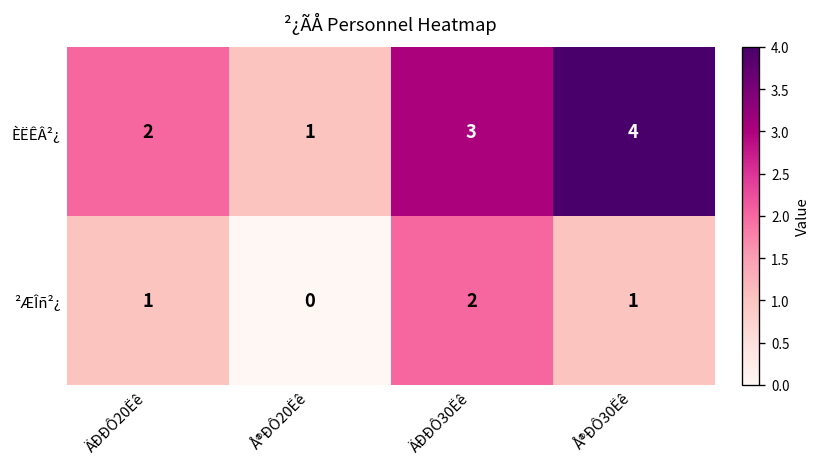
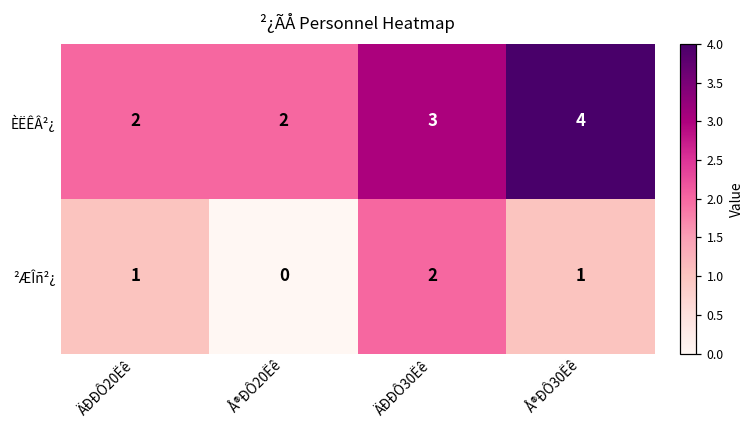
ÈËÊÂ²¿, Å®ÐÔ20Ëê: 1 -> 2
